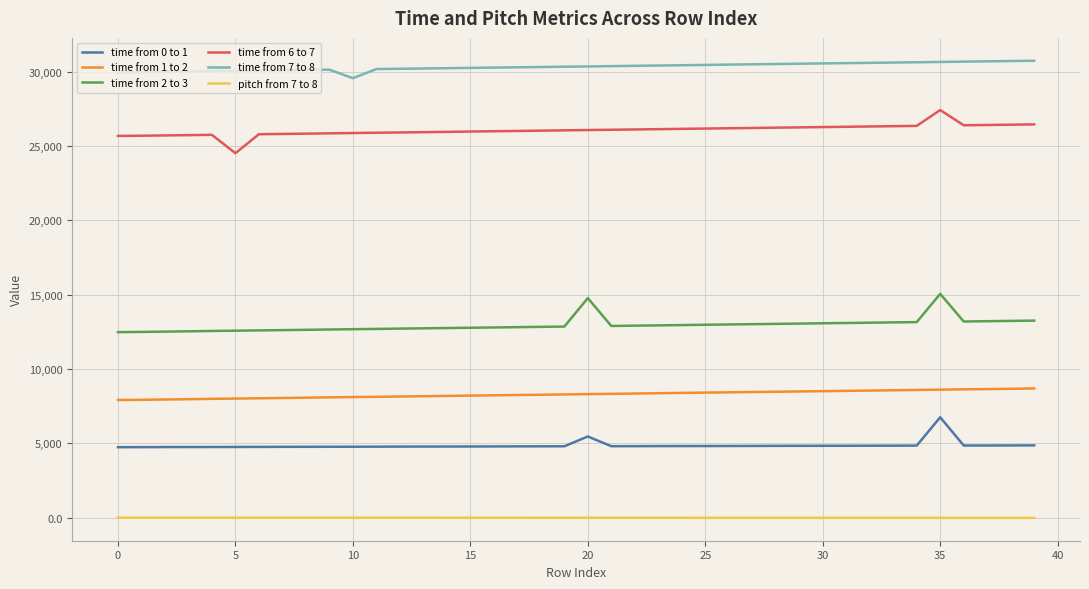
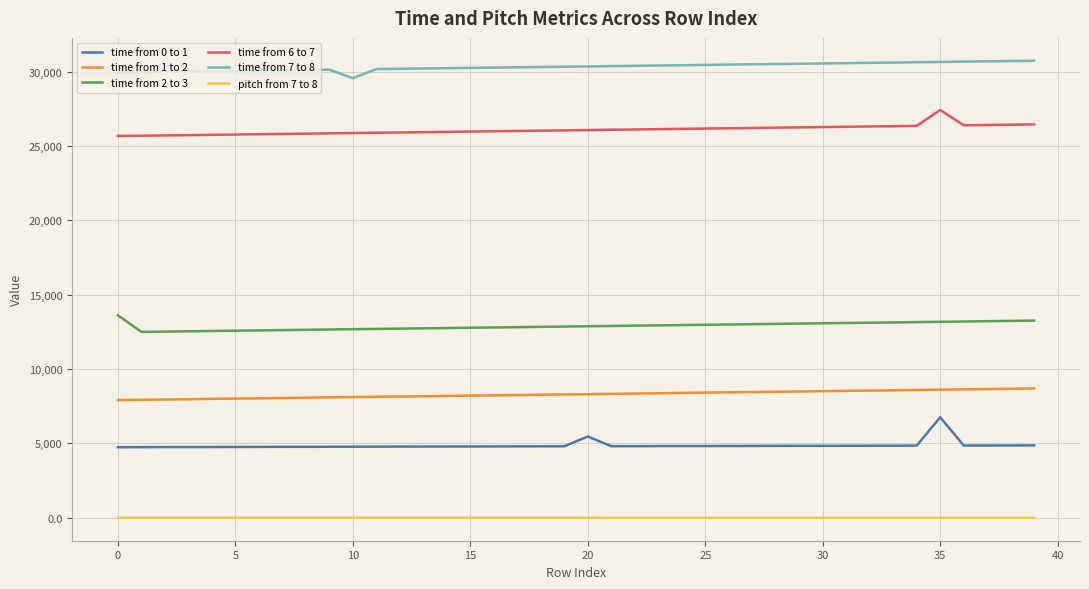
time from 2 to 3, 0: 12,500 -> 13,600
time from 6 to 7, 5: 24,500 -> 25,800
time from 2 to 3, 20: 14,800 -> 12,900
time from 2 to 3, 35: 15,100 -> 13,200
